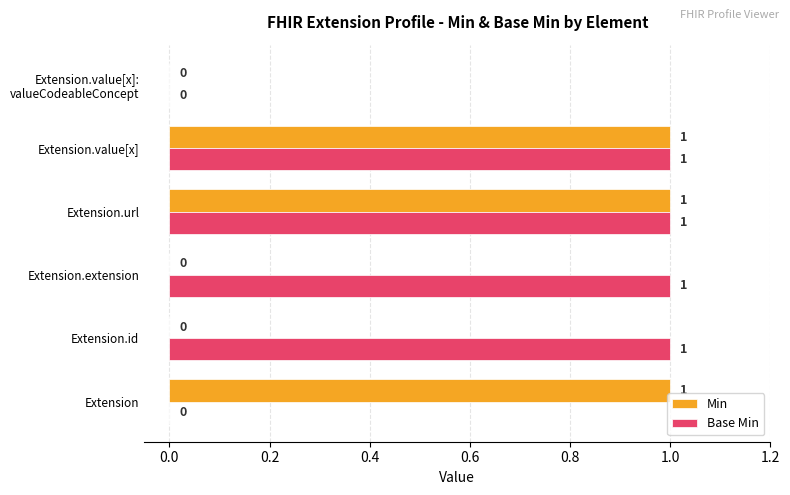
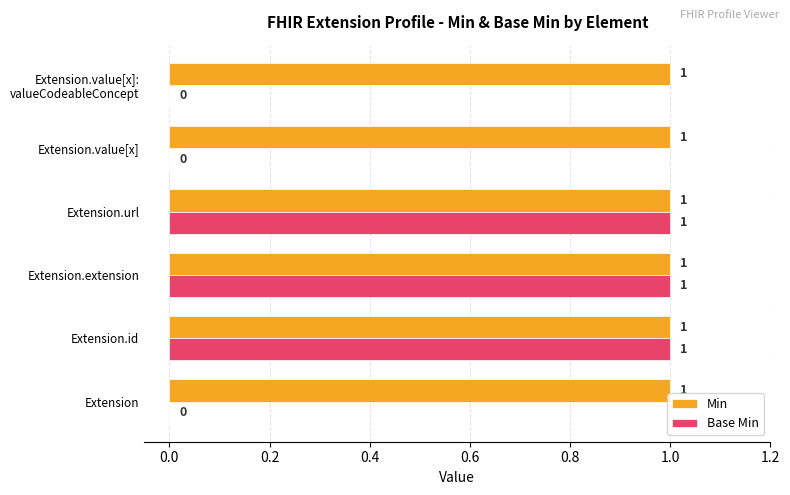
Min, Extension.value[x]: valueCodeableConcept: 0 -> 1
Base Min, Extension.value[x]: 1 -> 0
Min, Extension.extension: 0 -> 1
Min, Extension.id: 0 -> 1
